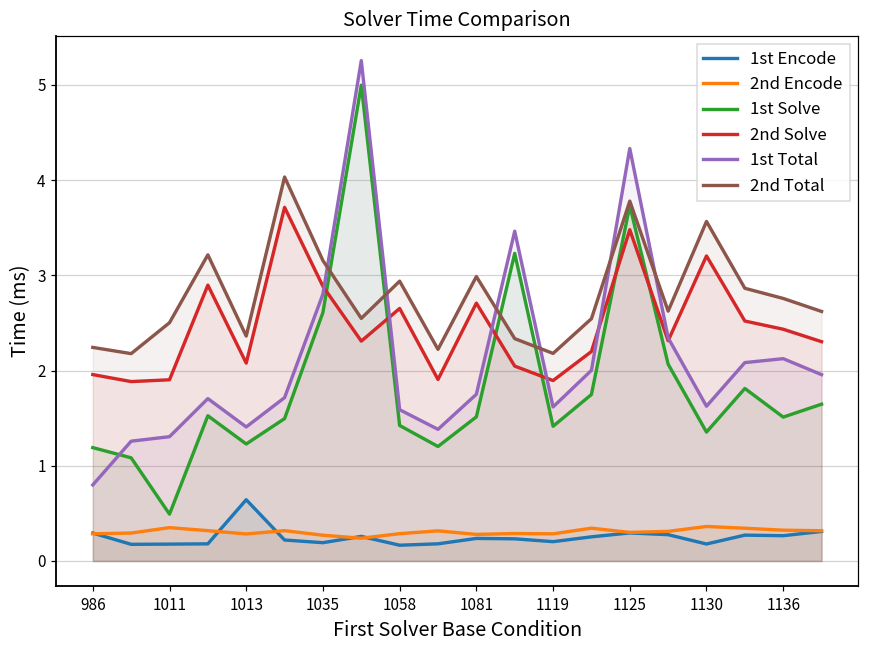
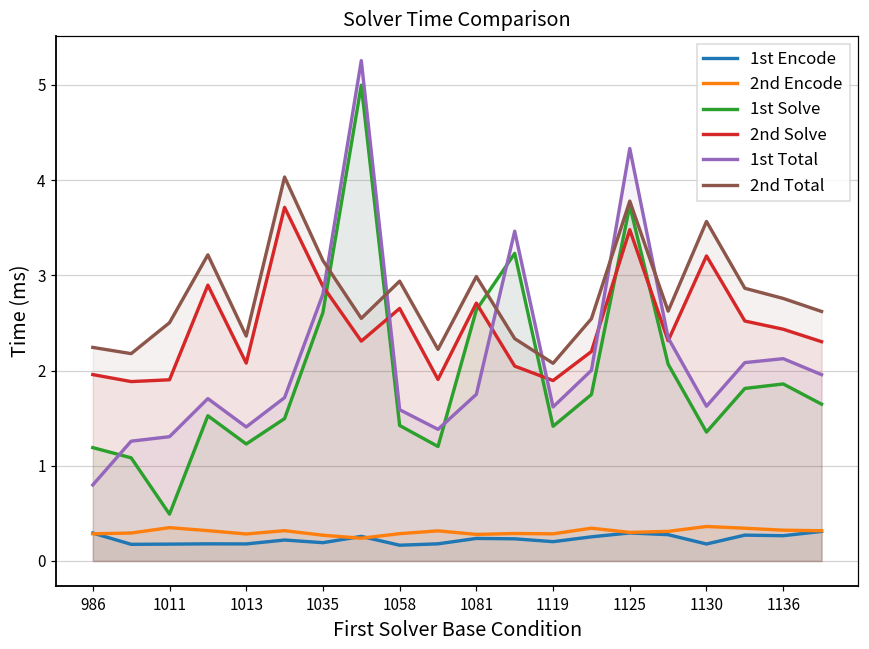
1st Encode, 1013: 0.6 -> 0.2
1st Solve, 1081: 1.5 -> 2.6
2nd Total, 1119: 2.2 -> 2.1
1st Solve, 1136: 1.5 -> 1.9
